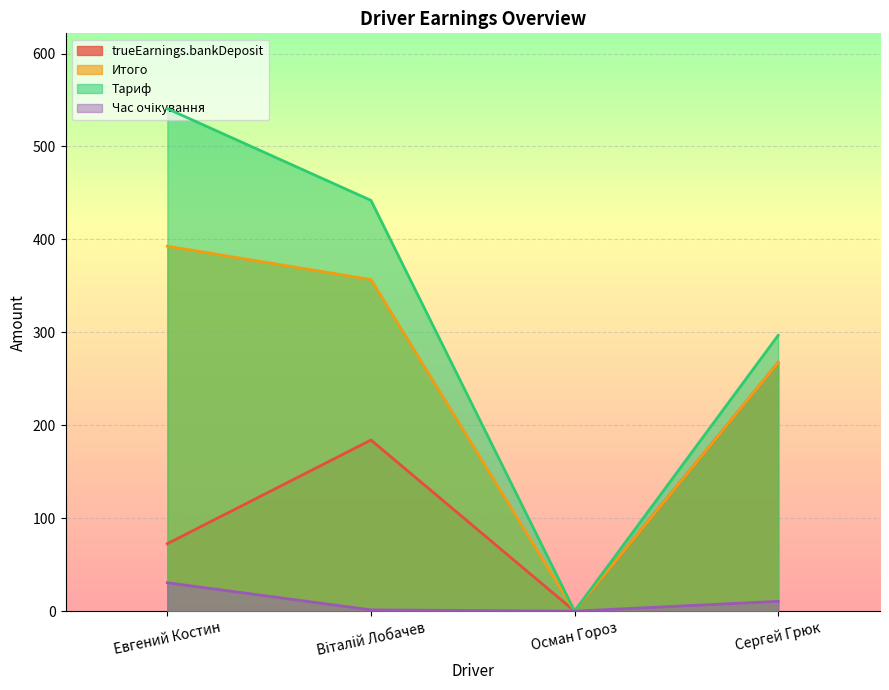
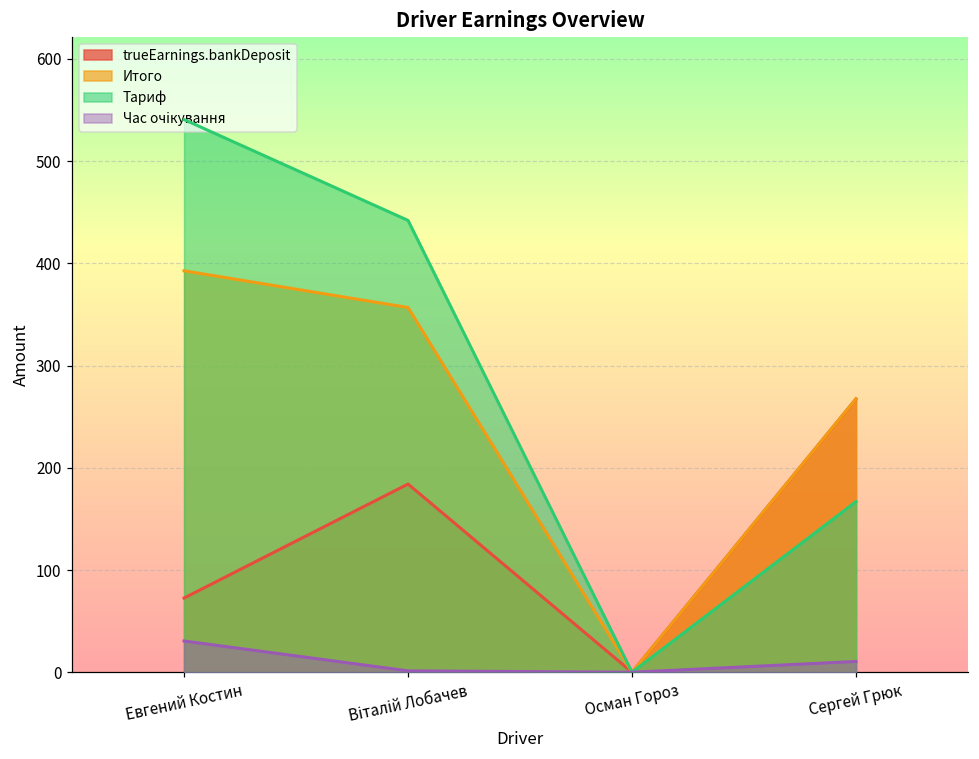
Тариф, Сергей Грюк: 300 -> 170
